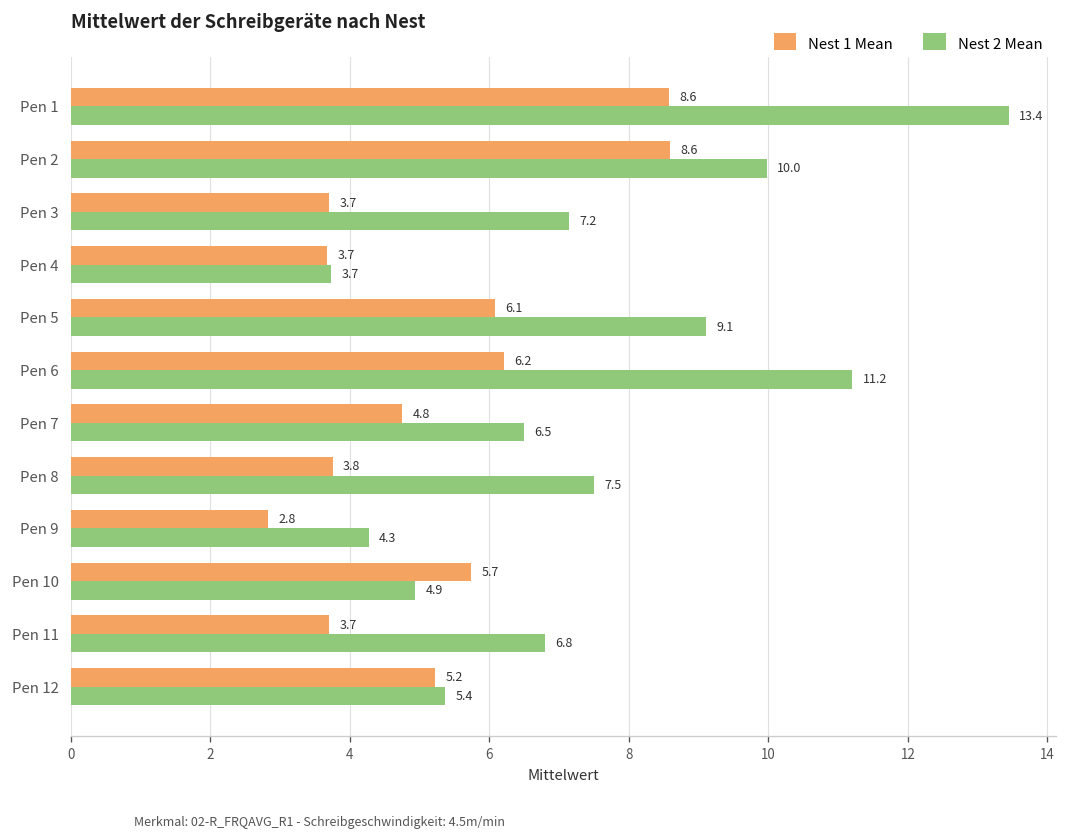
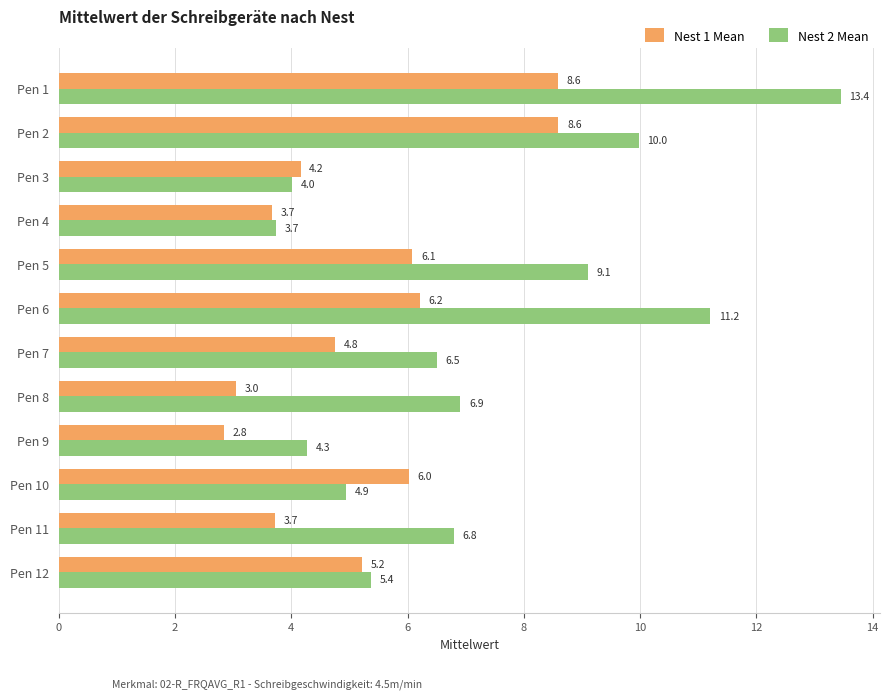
Nest 1 Mean, Pen 3: 3.7 -> 4.2
Nest 2 Mean, Pen 3: 7.2 -> 4.0
Nest 1 Mean, Pen 8: 3.8 -> 3.0
Nest 2 Mean, Pen 8: 7.5 -> 6.9
Nest 1 Mean, Pen 10: 5.7 -> 6.0
